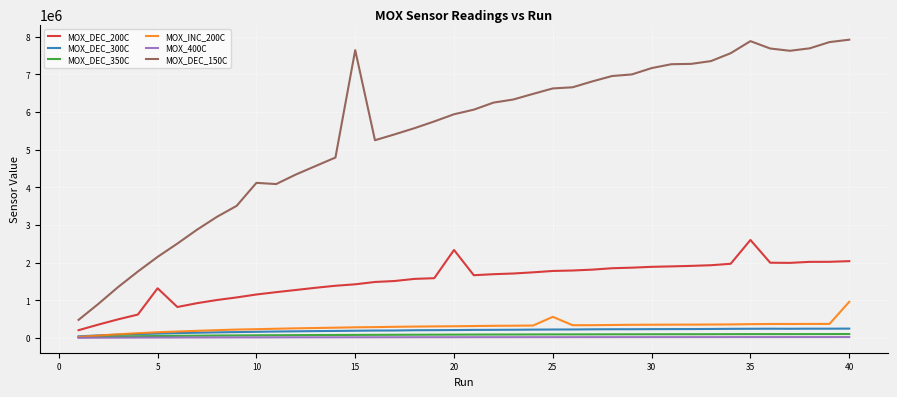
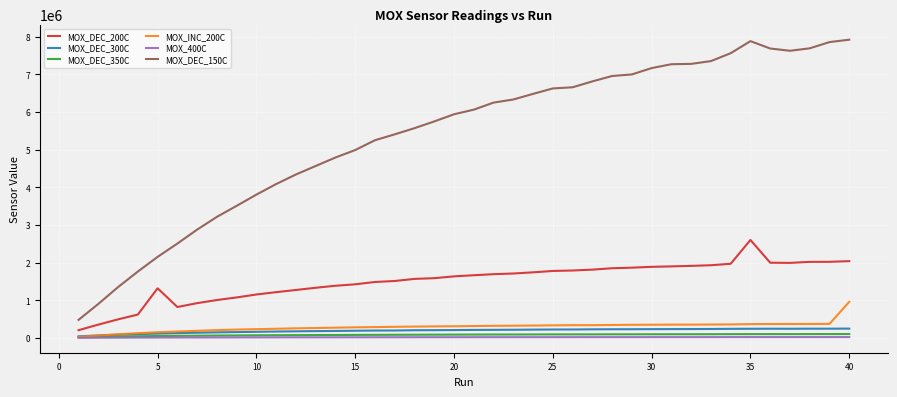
MOX_DEC_150C, 10: 4100000 -> 3800000
MOX_DEC_150C, 15: 7600000 -> 5000000
MOX_DEC_200C, 20: 2300000 -> 1600000
MOX_INC_200C, 25: 600000 -> 300000
